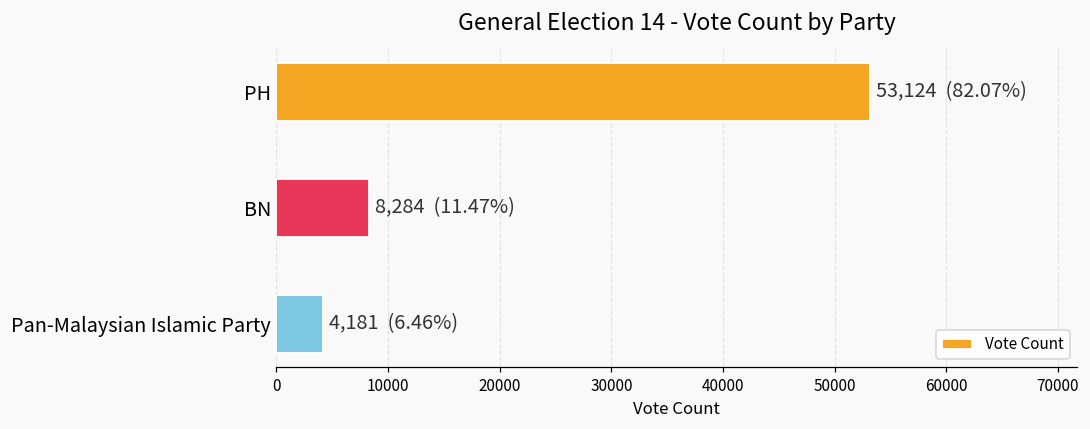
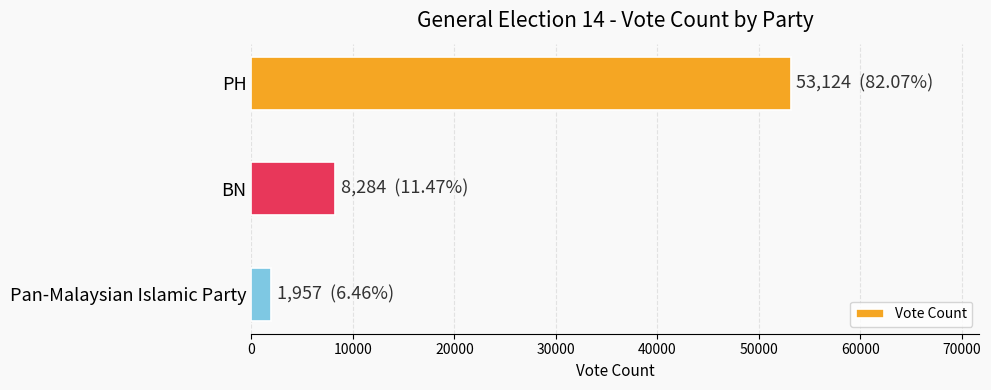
Pan-Malaysian Islamic Party: 4,181 -> 1,957
